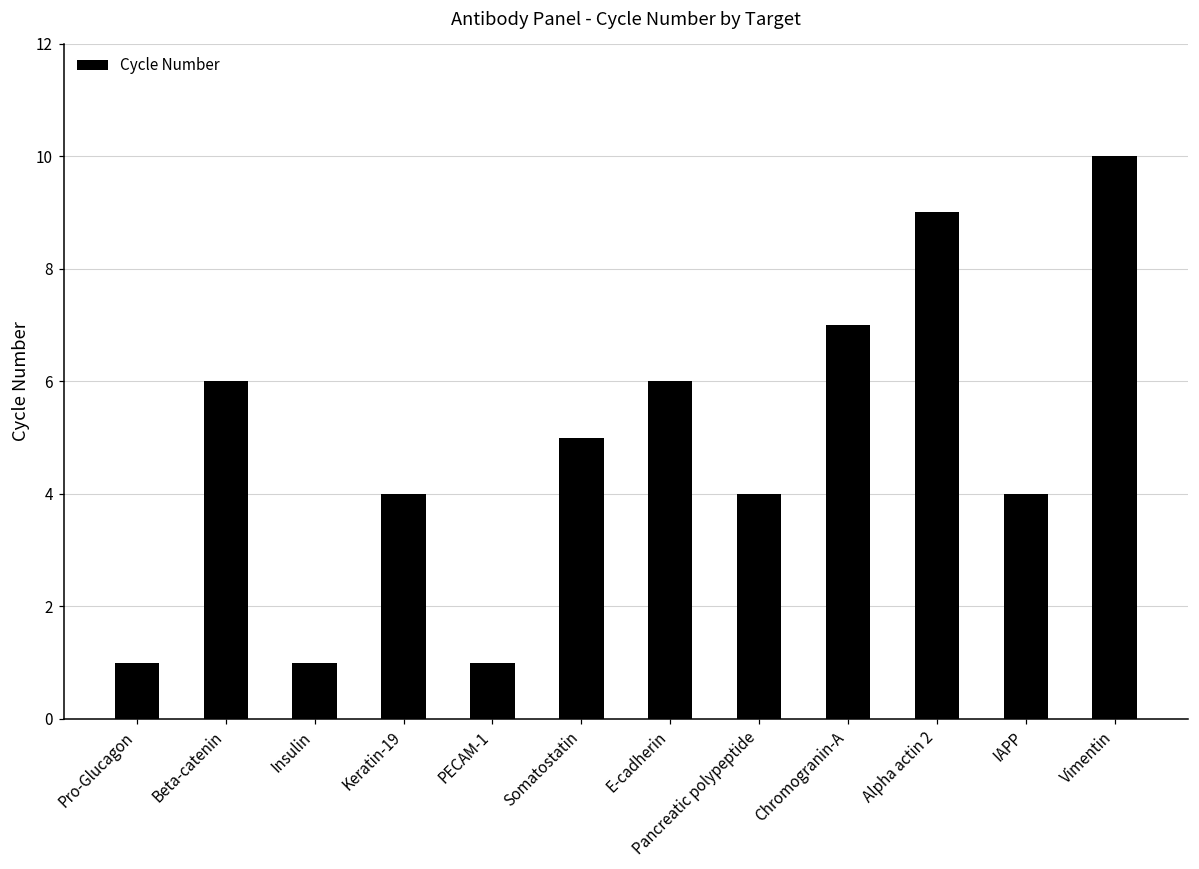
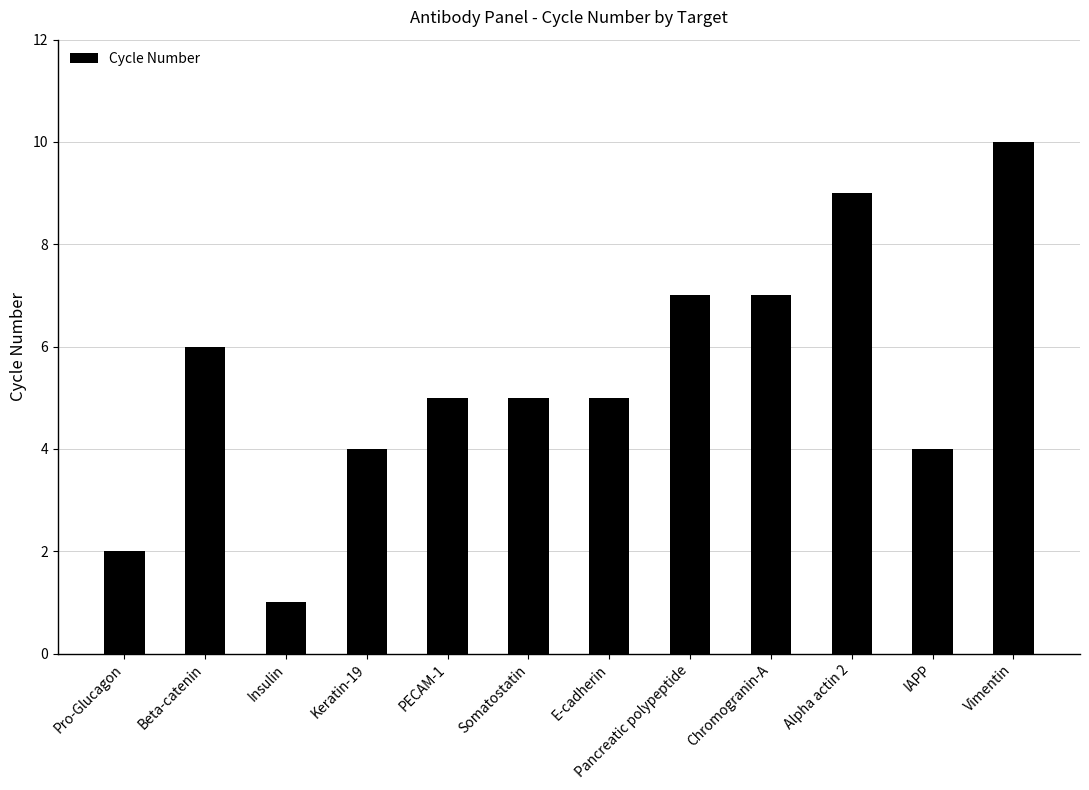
Pro-Glucagon: 1 -> 2
PECAM-1: 1 -> 5
E-cadherin: 6 -> 5
Pancreatic polypeptide: 4 -> 7
